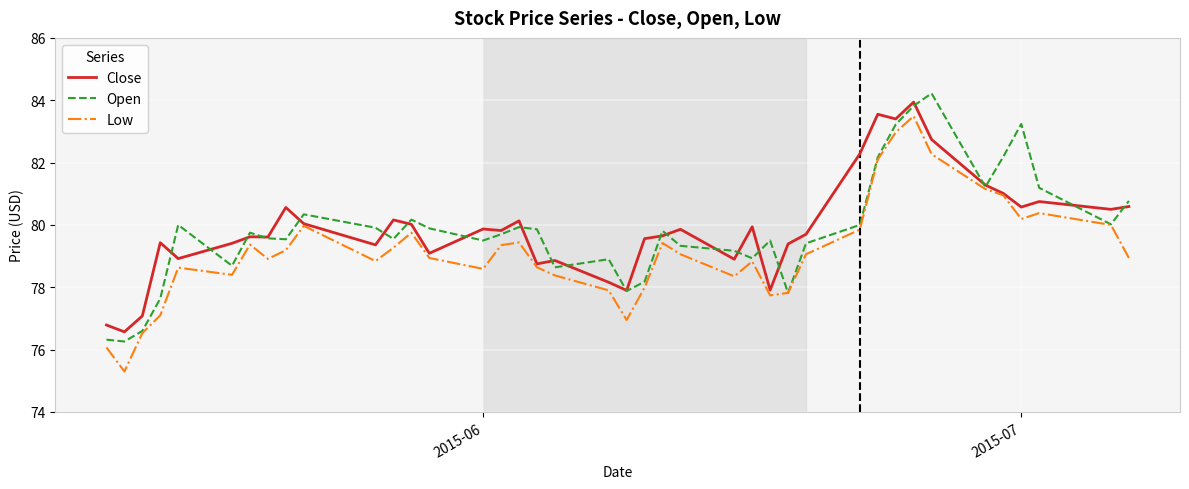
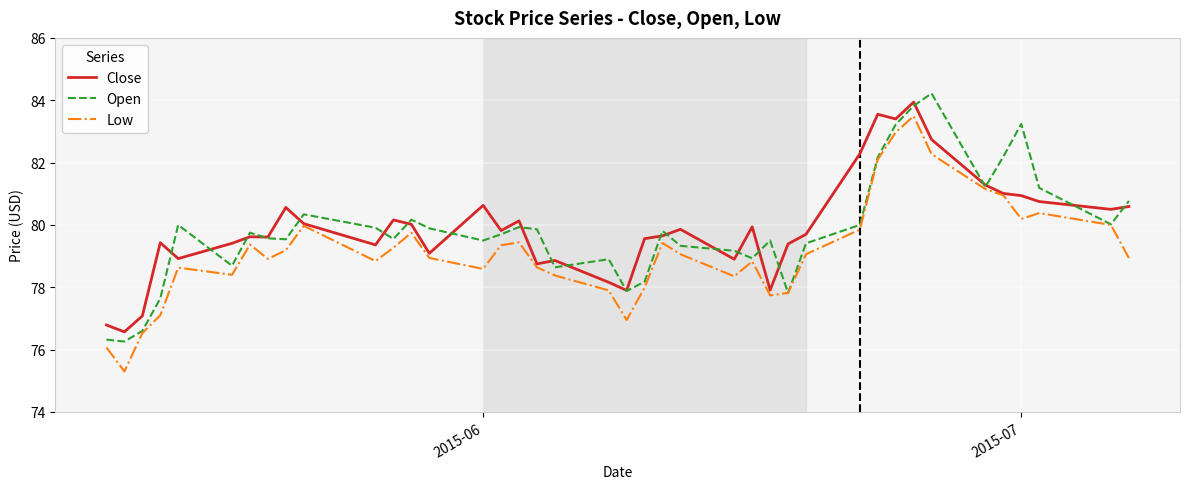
Close, 2015-06: 79.9 -> 80.6
Close, 2015-07: 80.6 -> 80.9
